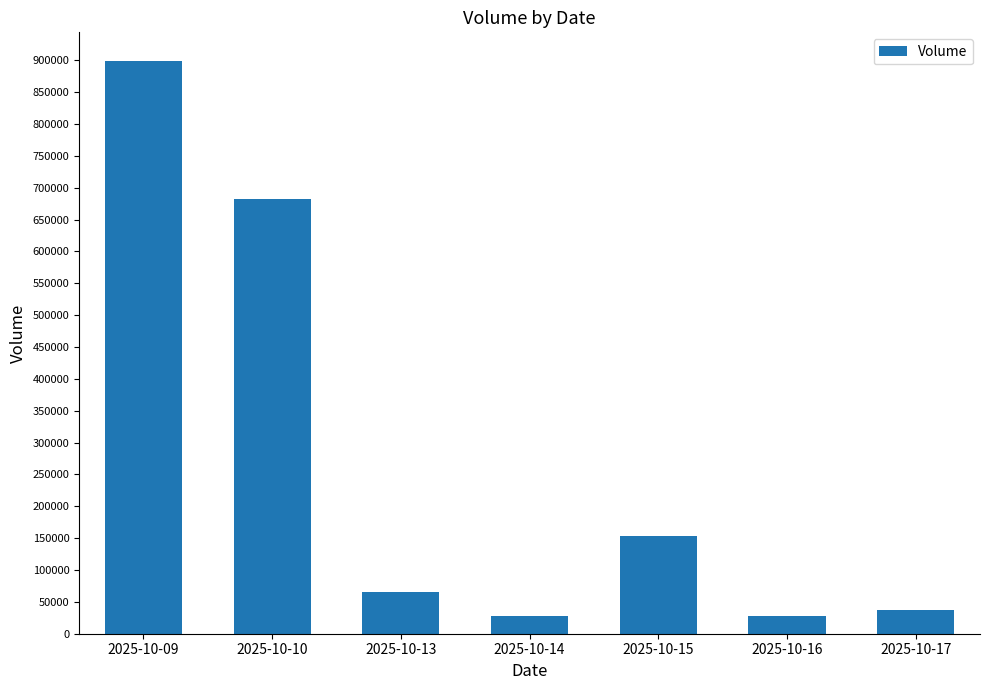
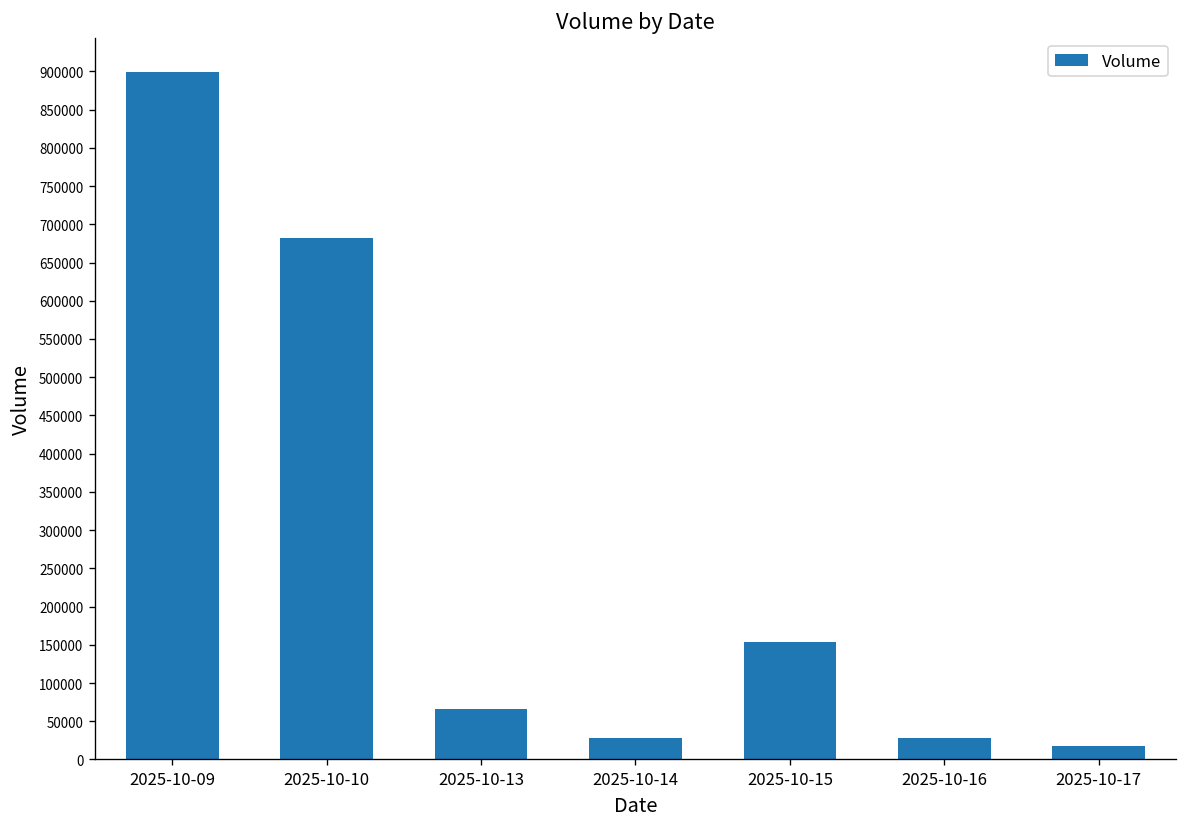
2025-10-17: 40000 -> 20000
